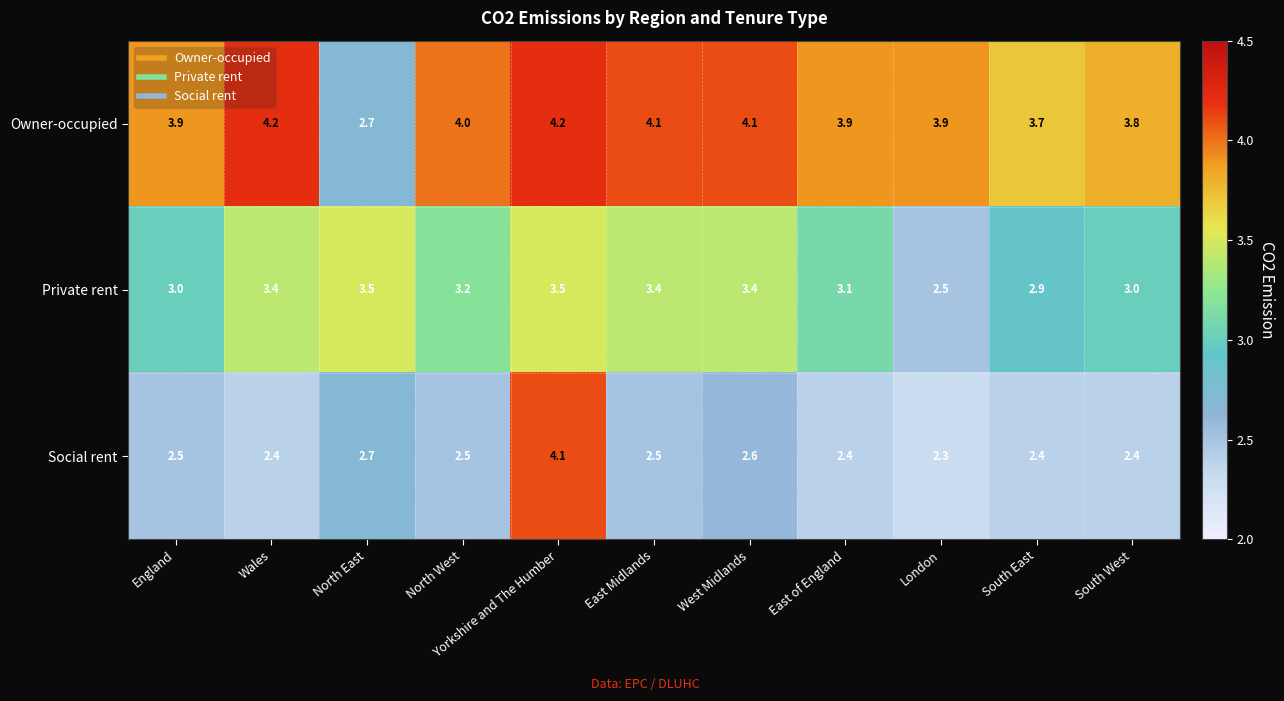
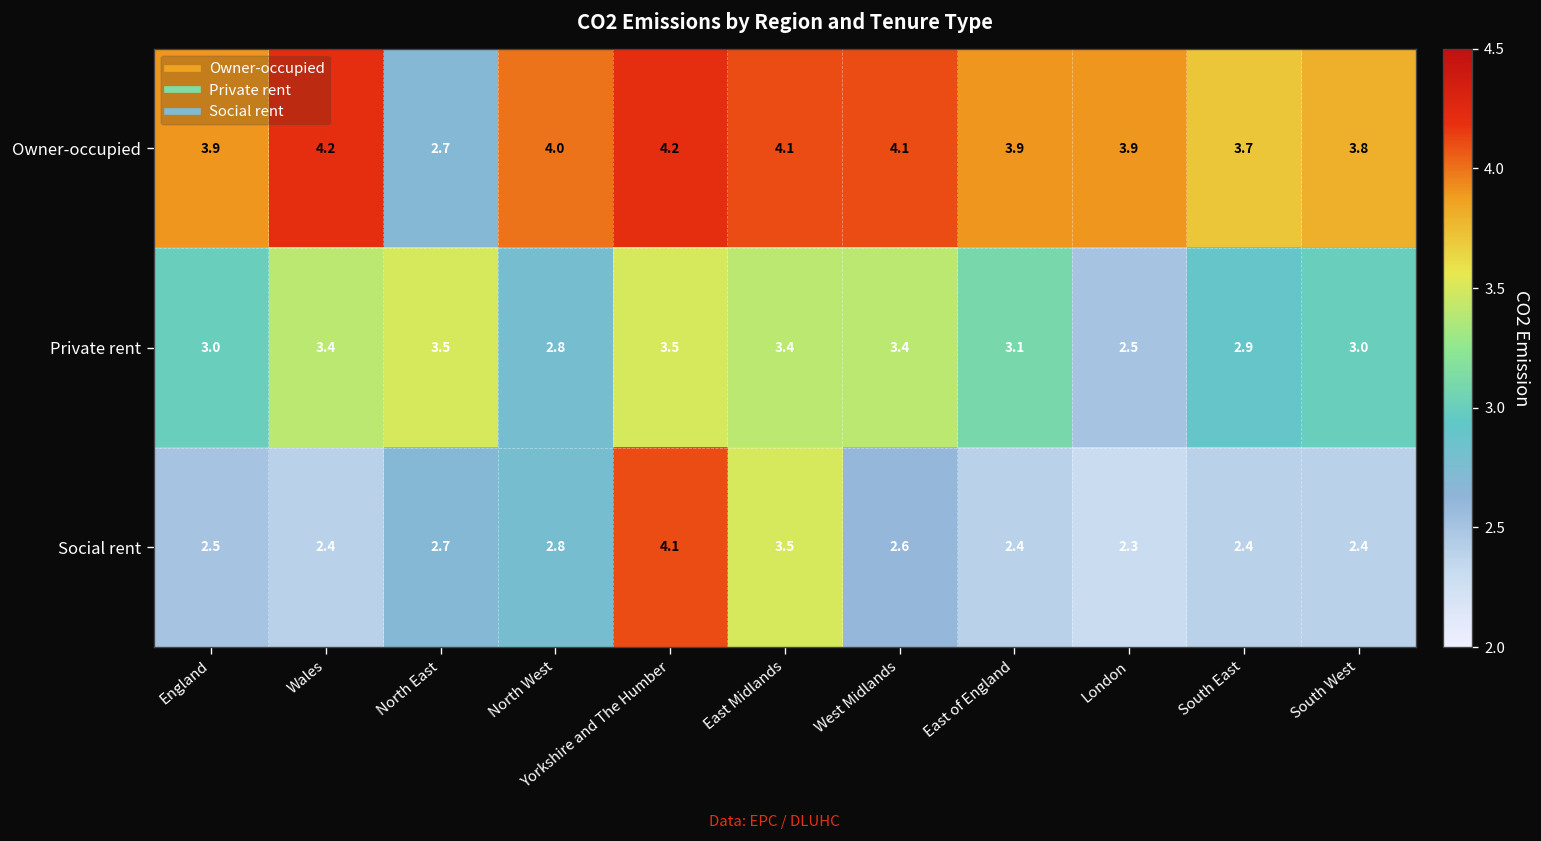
Private rent, North West: 3.2 -> 2.8
Social rent, North West: 2.5 -> 2.8
Social rent, East Midlands: 2.5 -> 3.5
